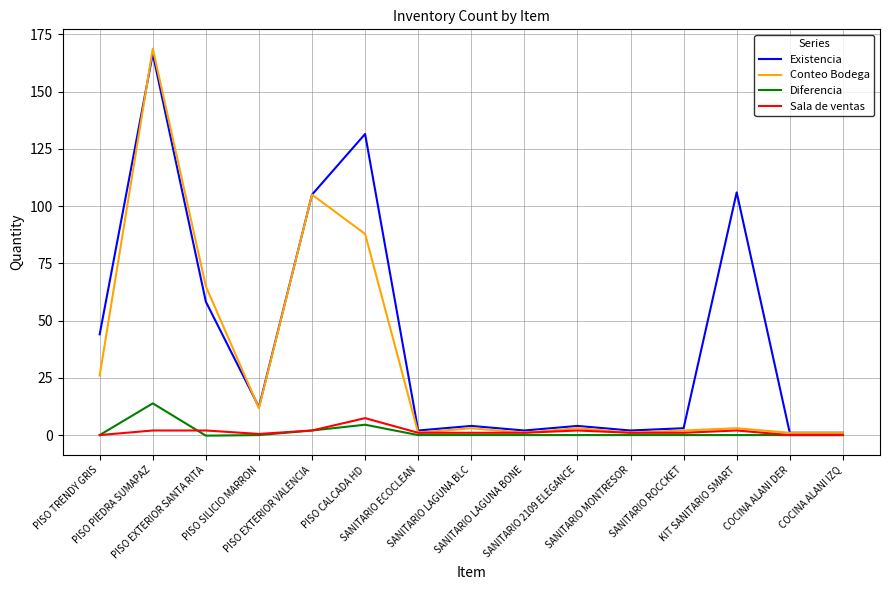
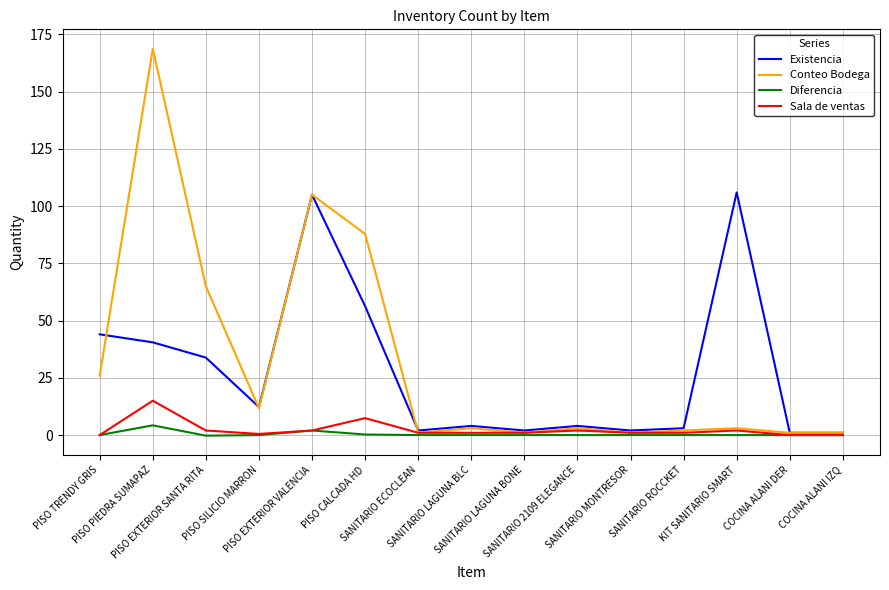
Existencia, PISO PIEDRA SUMAPAZ: 167 -> 41
Diferencia, PISO PIEDRA SUMAPAZ: 14 -> 4
Sala de ventas, PISO PIEDRA SUMAPAZ: 2 -> 15
Existencia, PISO EXTERIOR SANTA RITA: 58 -> 34
Existencia, PISO CALCADA HD: 132 -> 56
Diferencia, PISO CALCADA HD: 5 -> 0
